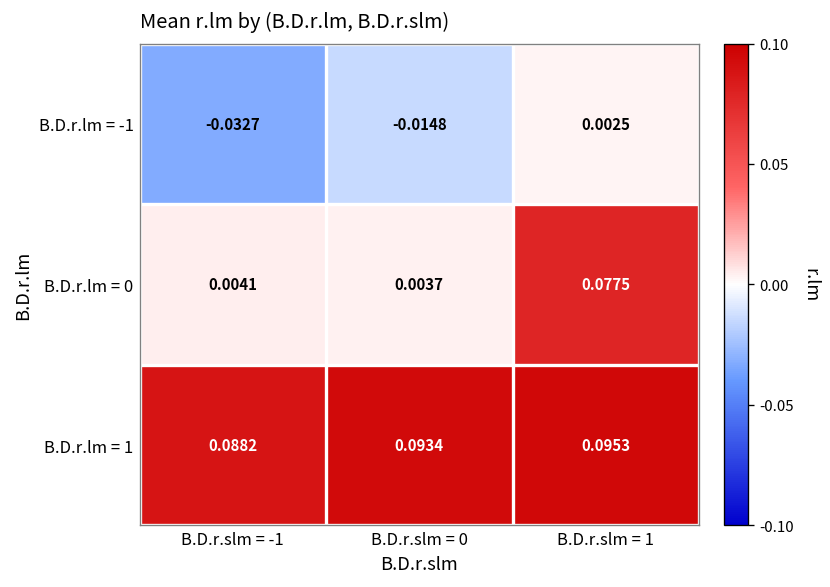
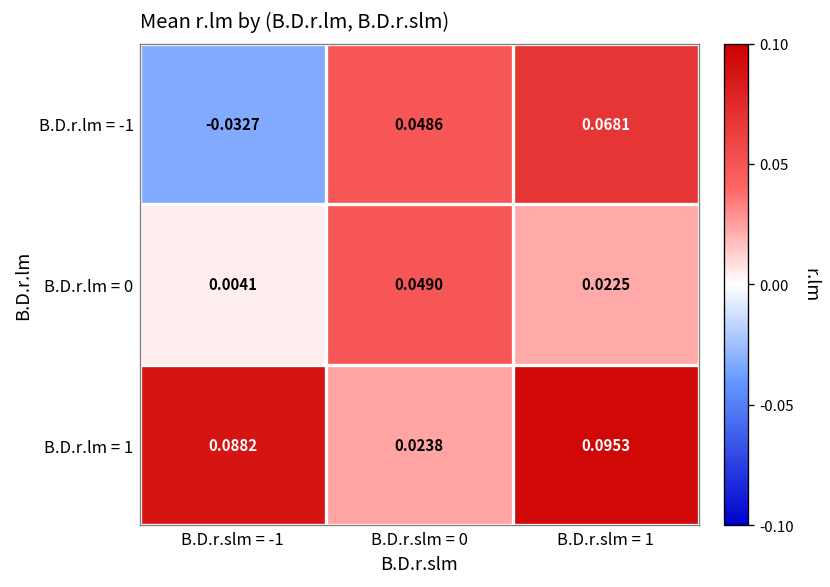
B.D.r.lm = -1, B.D.r.slm = 0: -0.0148 -> 0.0486
B.D.r.lm = -1, B.D.r.slm = 1: 0.0025 -> 0.0681
B.D.r.lm = 0, B.D.r.slm = 0: 0.0037 -> 0.0490
B.D.r.lm = 0, B.D.r.slm = 1: 0.0775 -> 0.0225
B.D.r.lm = 1, B.D.r.slm = 0: 0.0934 -> 0.0238
